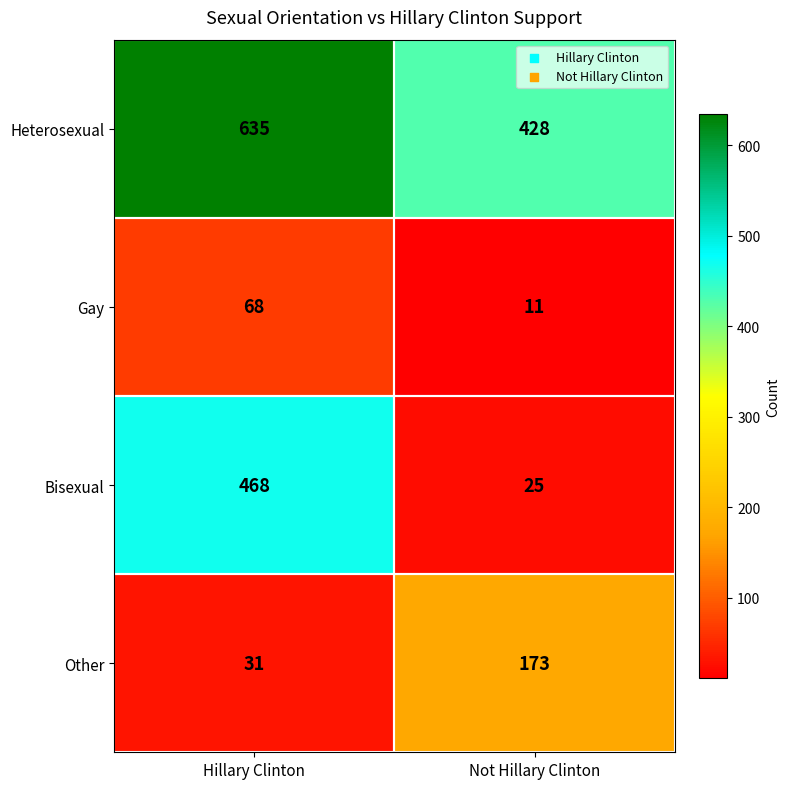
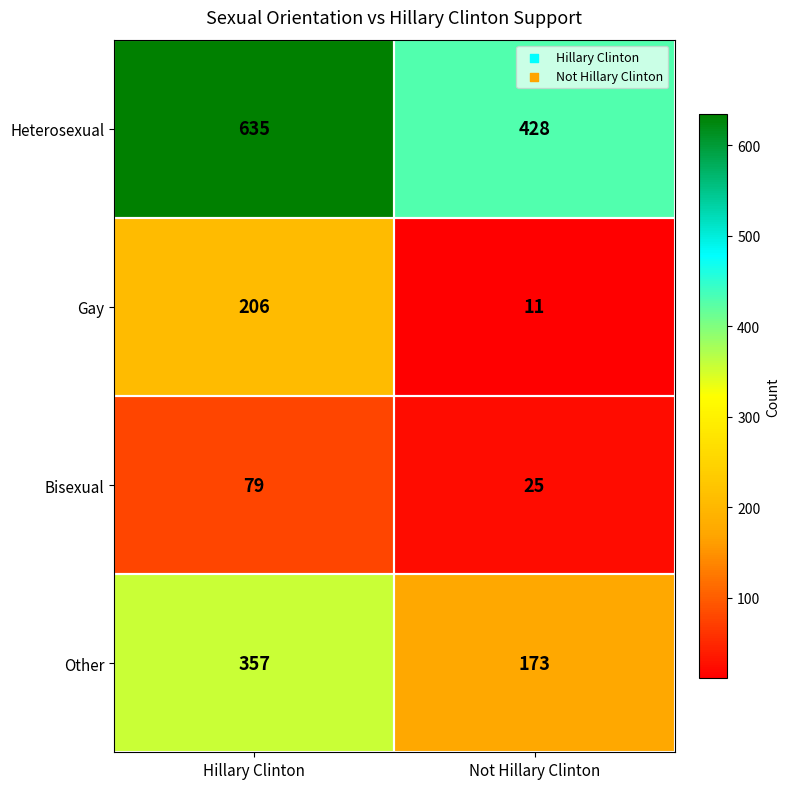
Gay, Hillary Clinton: 68 -> 206
Bisexual, Hillary Clinton: 468 -> 79
Other, Hillary Clinton: 31 -> 357
